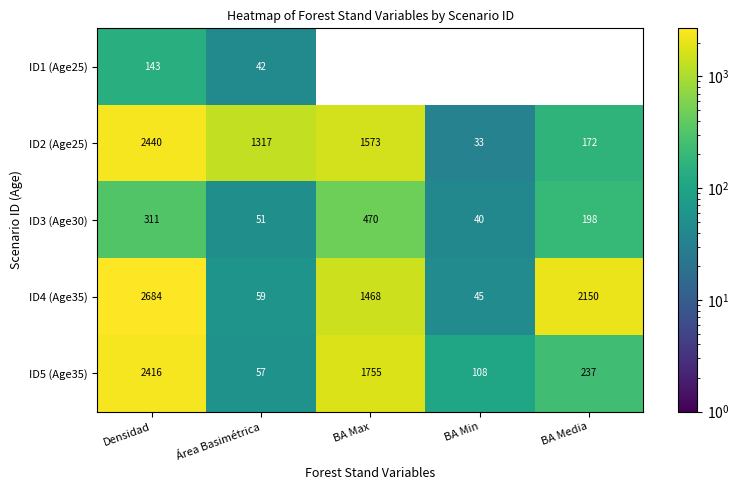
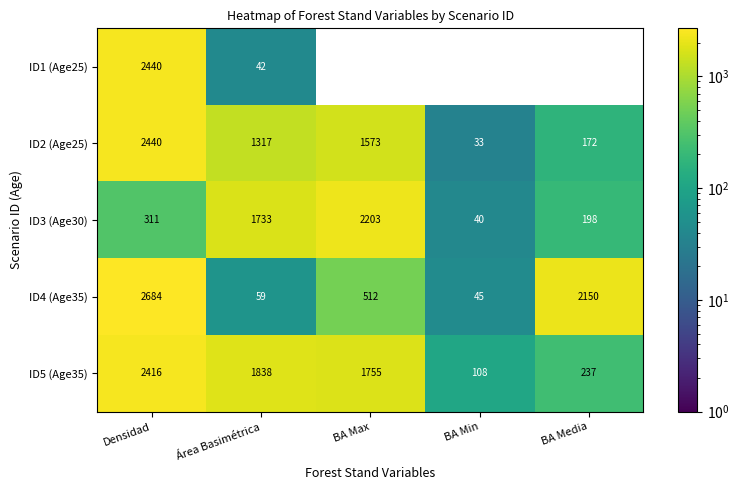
ID1 (Age25), Densidad: 143 -> 2440
ID3 (Age30), Área Basimétrica: 51 -> 1733
ID3 (Age30), BA Max: 470 -> 2203
ID4 (Age35), BA Max: 1468 -> 512
ID5 (Age35), Área Basimétrica: 57 -> 1838
